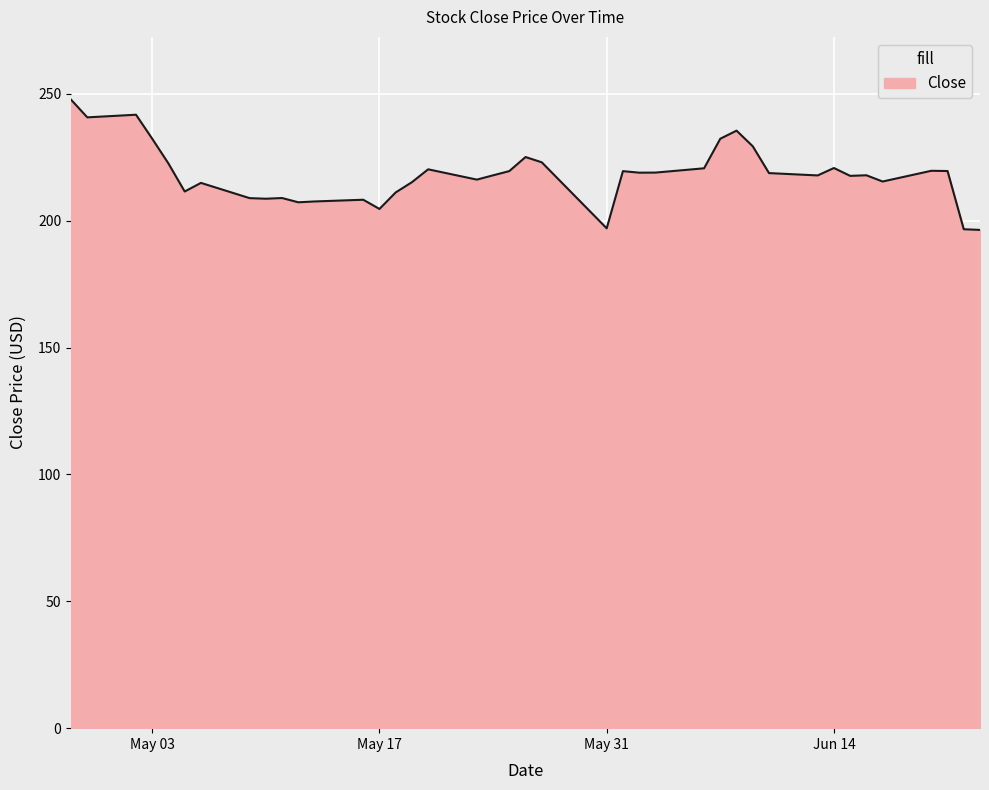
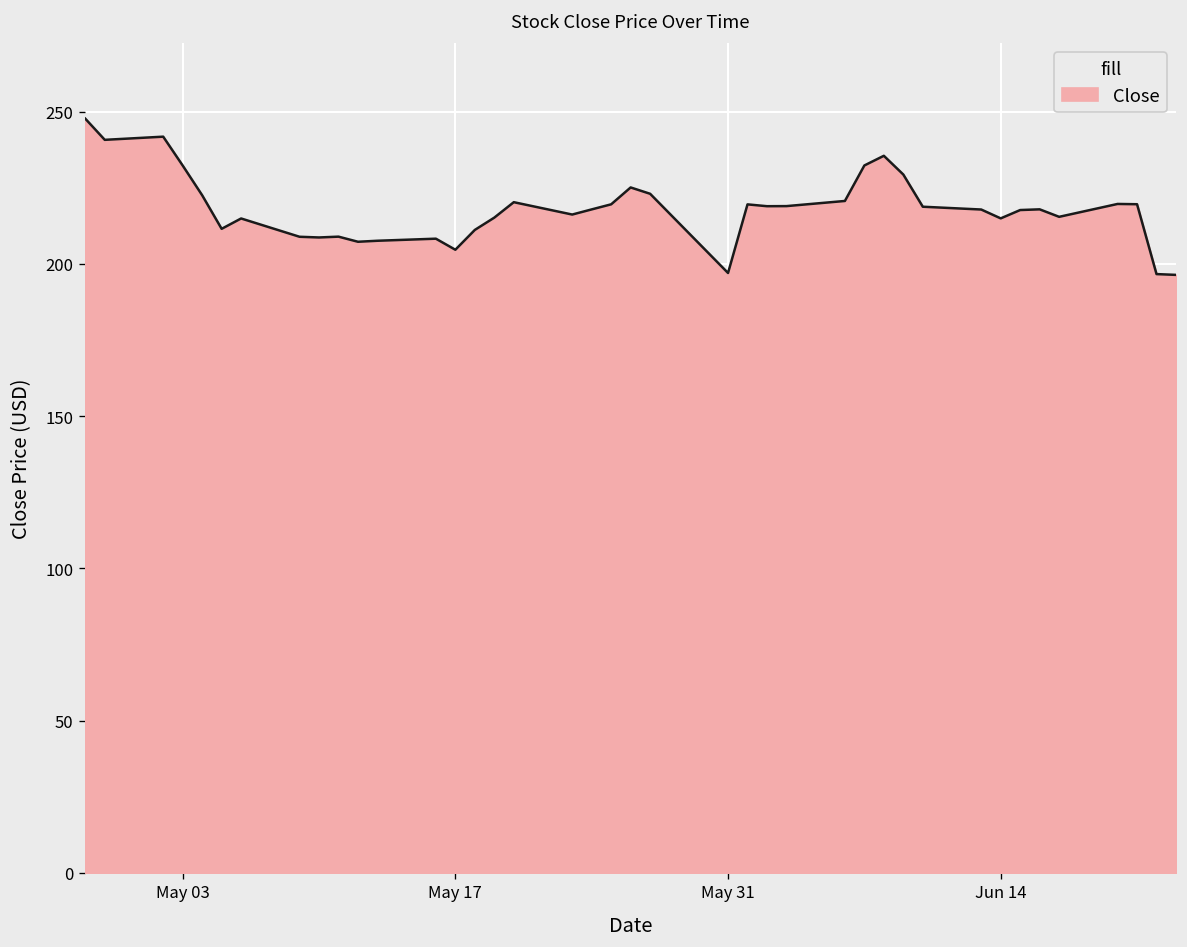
Jun 14: 221 -> 215
